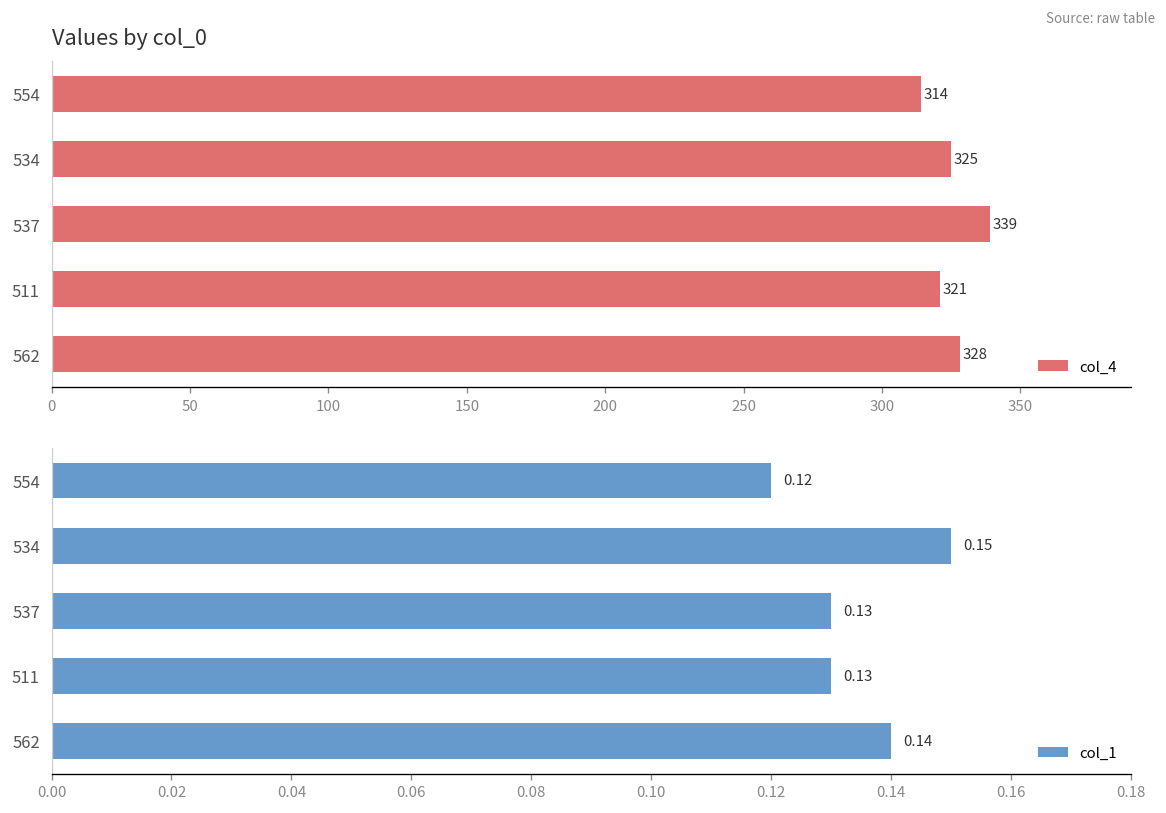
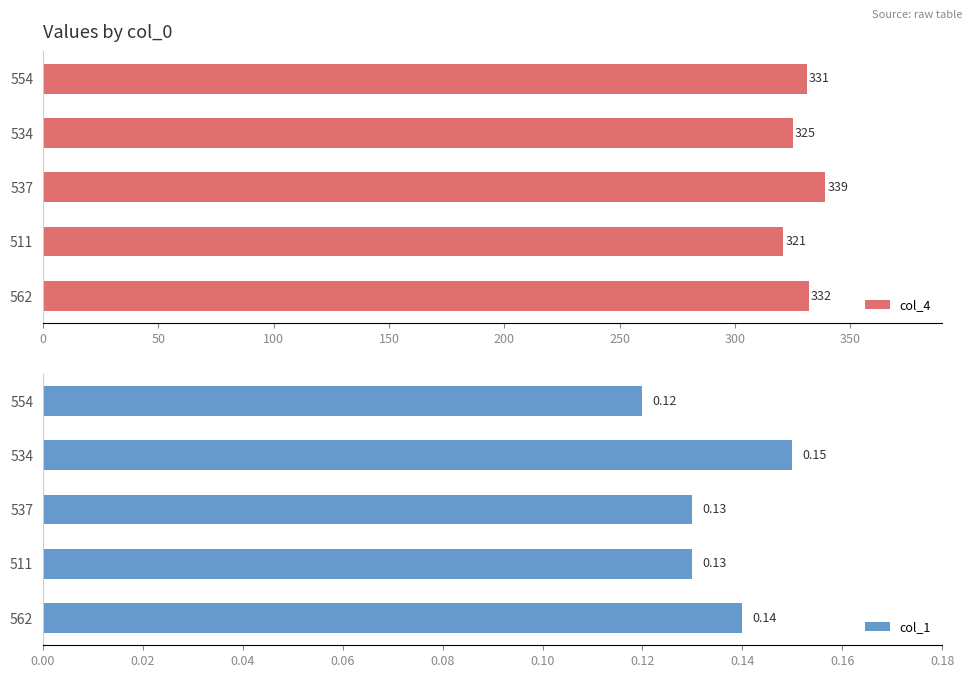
Values by col_0, 554: 314 -> 331
Values by col_0, 562: 328 -> 332
